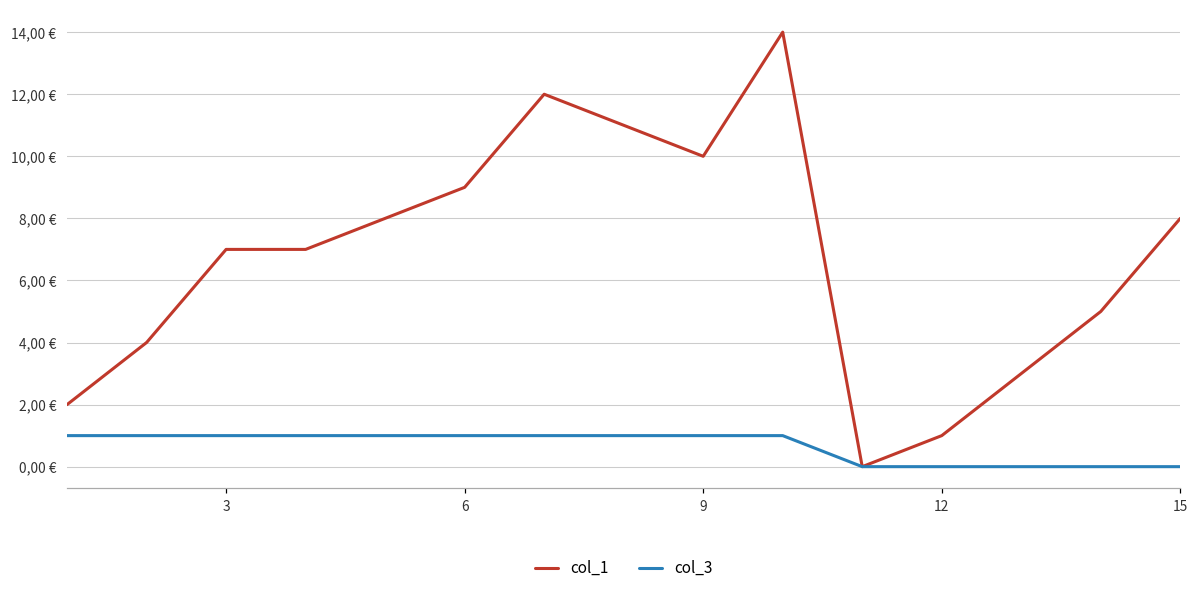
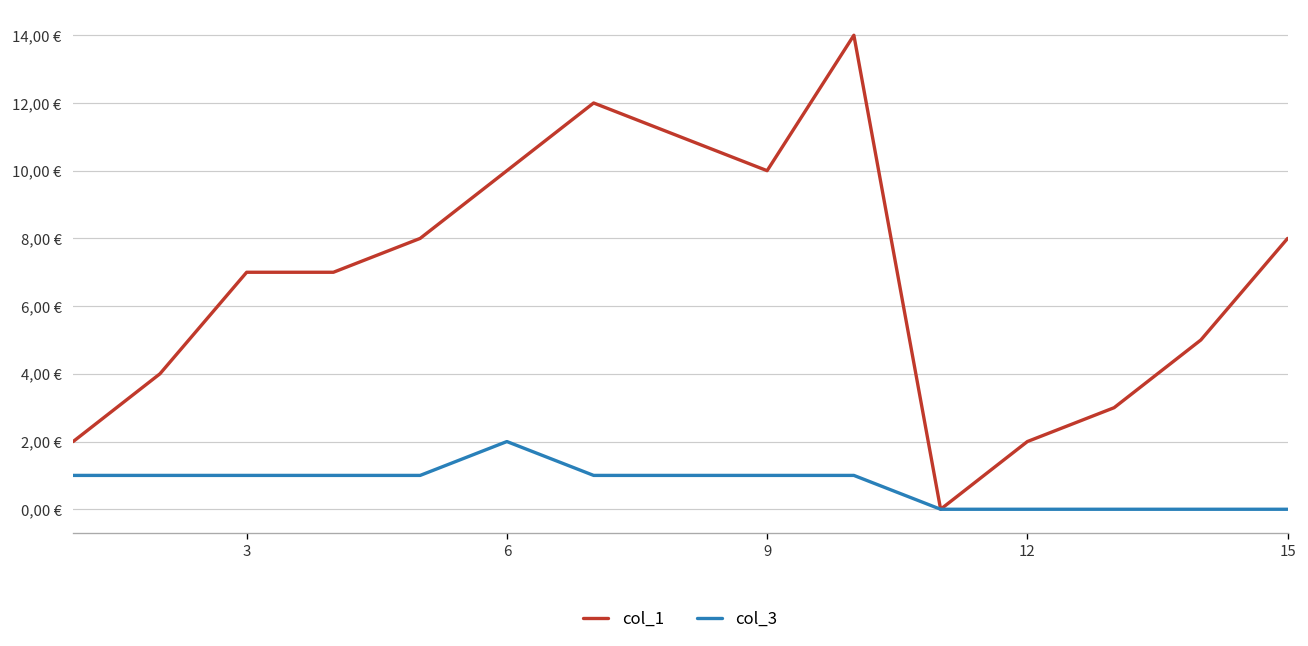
col_1, 6: 900 € -> 1000 €
col_3, 6: 100 € -> 200 €
col_1, 12: 100 € -> 200 €
